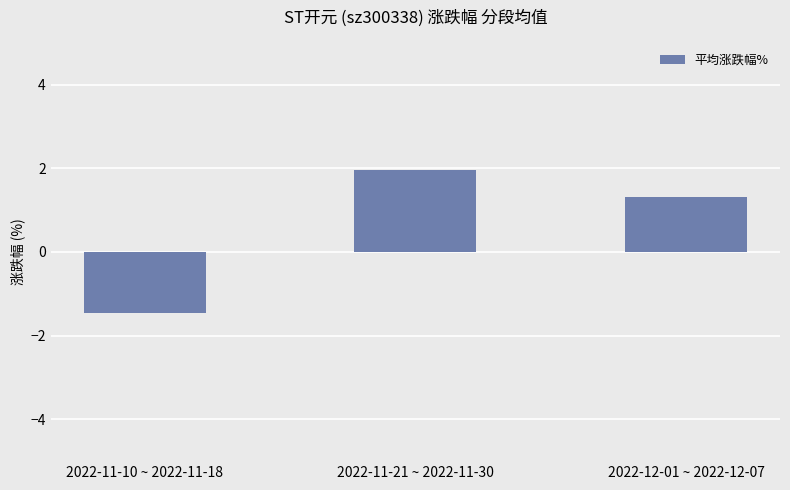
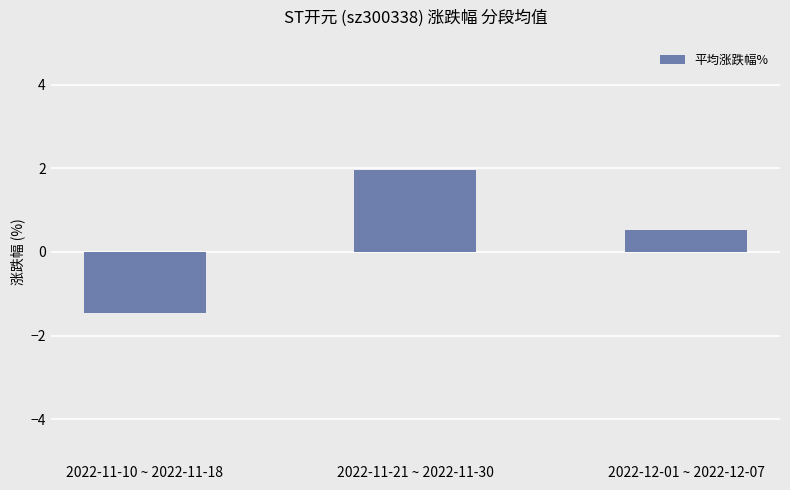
2022-12-01 ~ 2022-12-07: 1.3 -> 0.5
